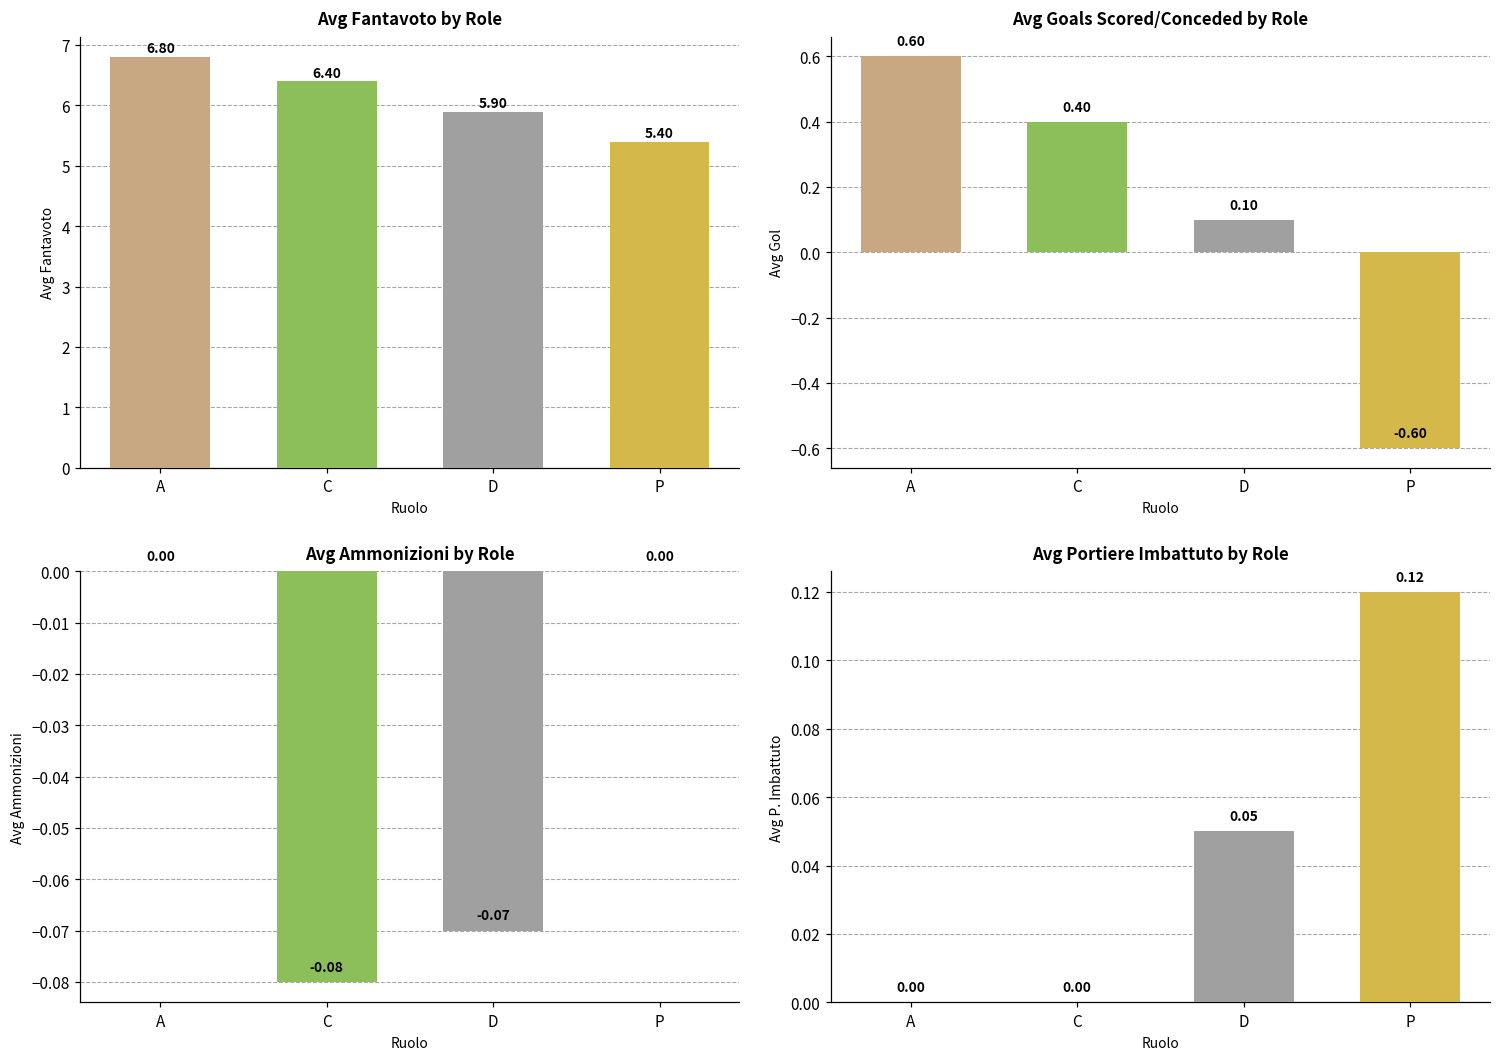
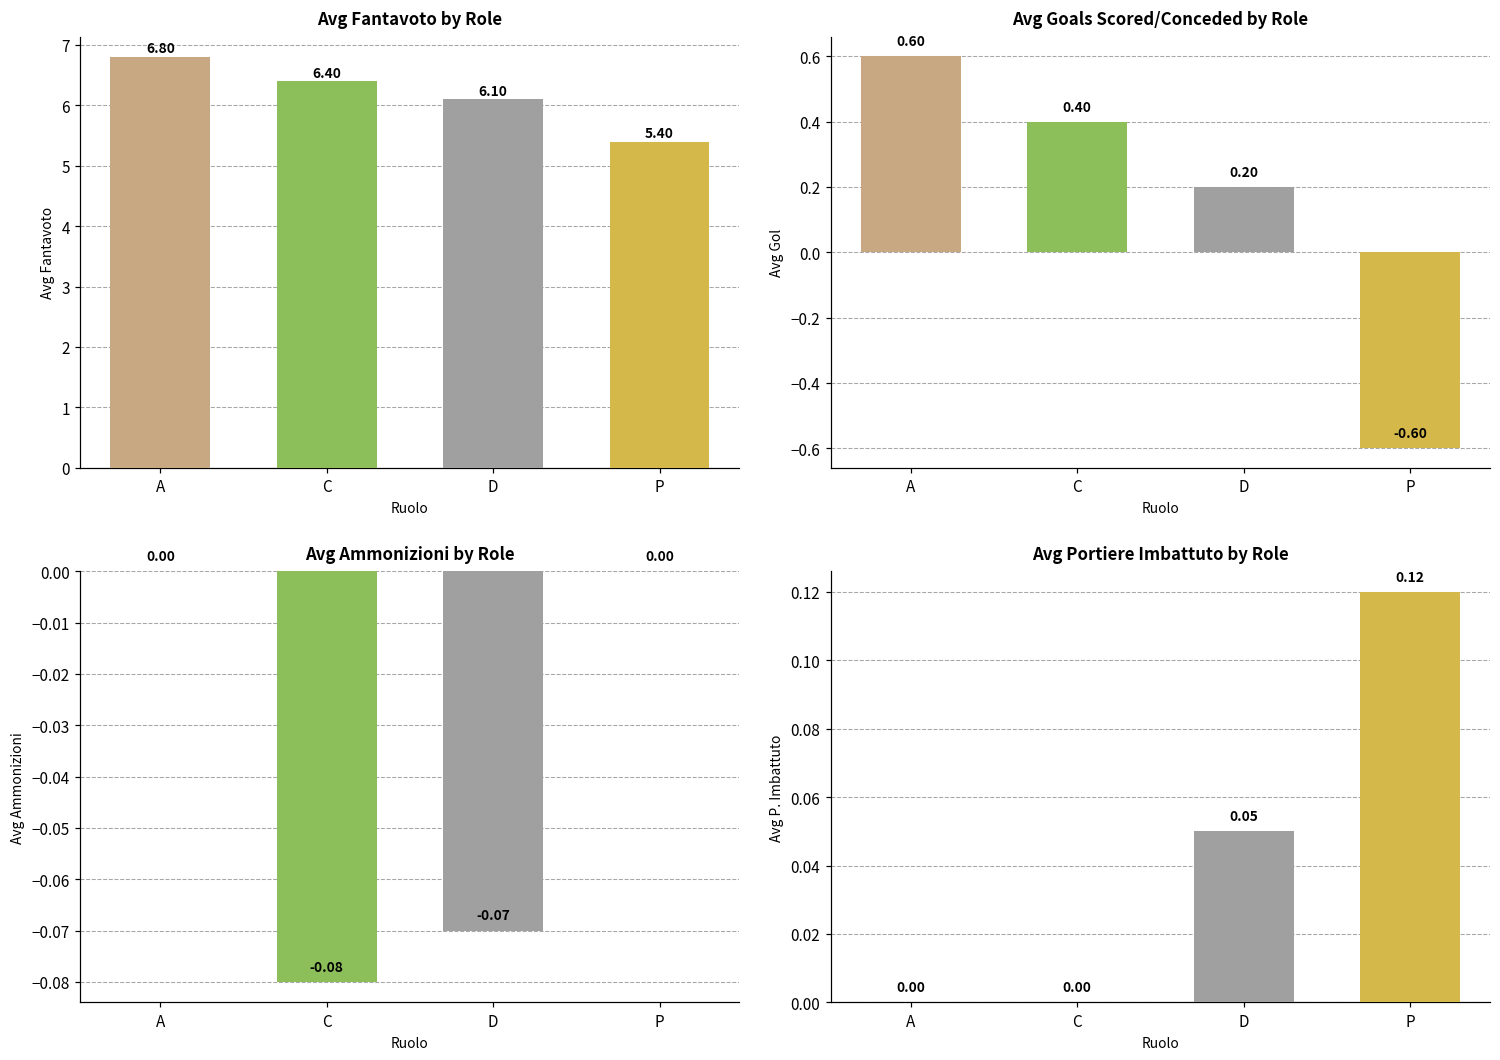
Avg Fantavoto by Role, D: 5.90 -> 6.10
Avg Goals Scored/Conceded by Role, D: 0.10 -> 0.20
